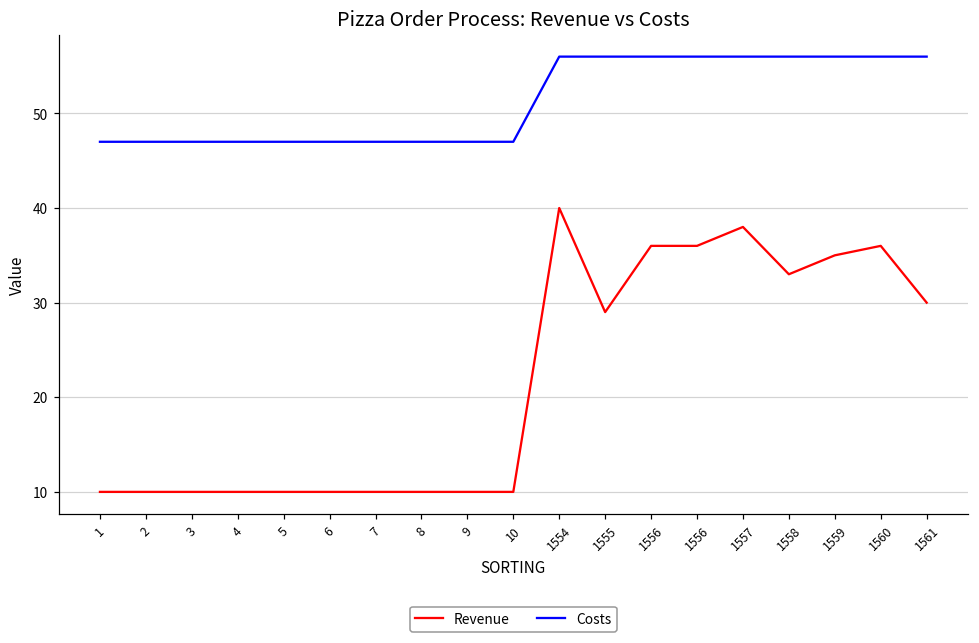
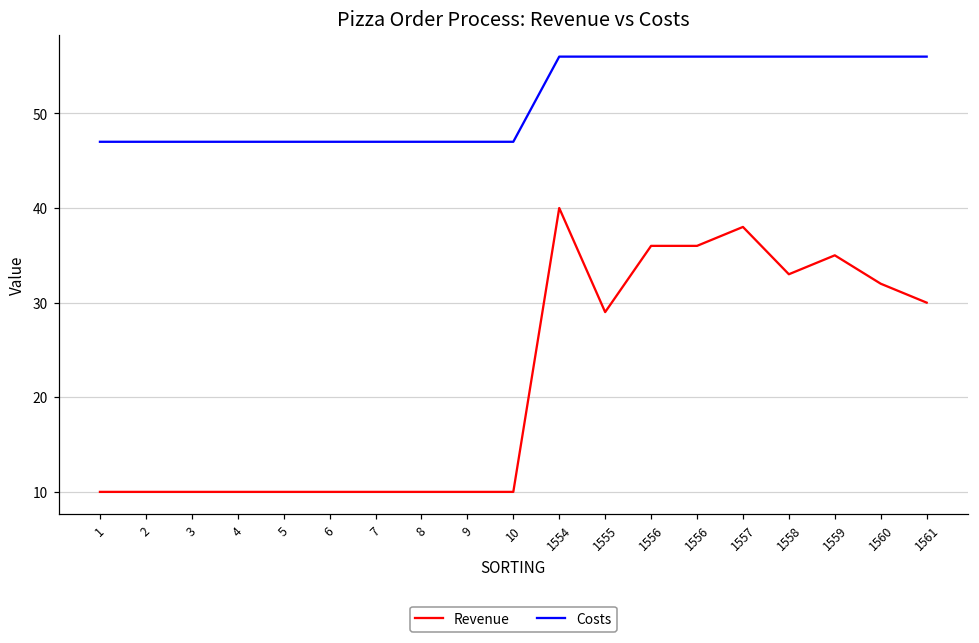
Revenue, 1560: 36 -> 32
